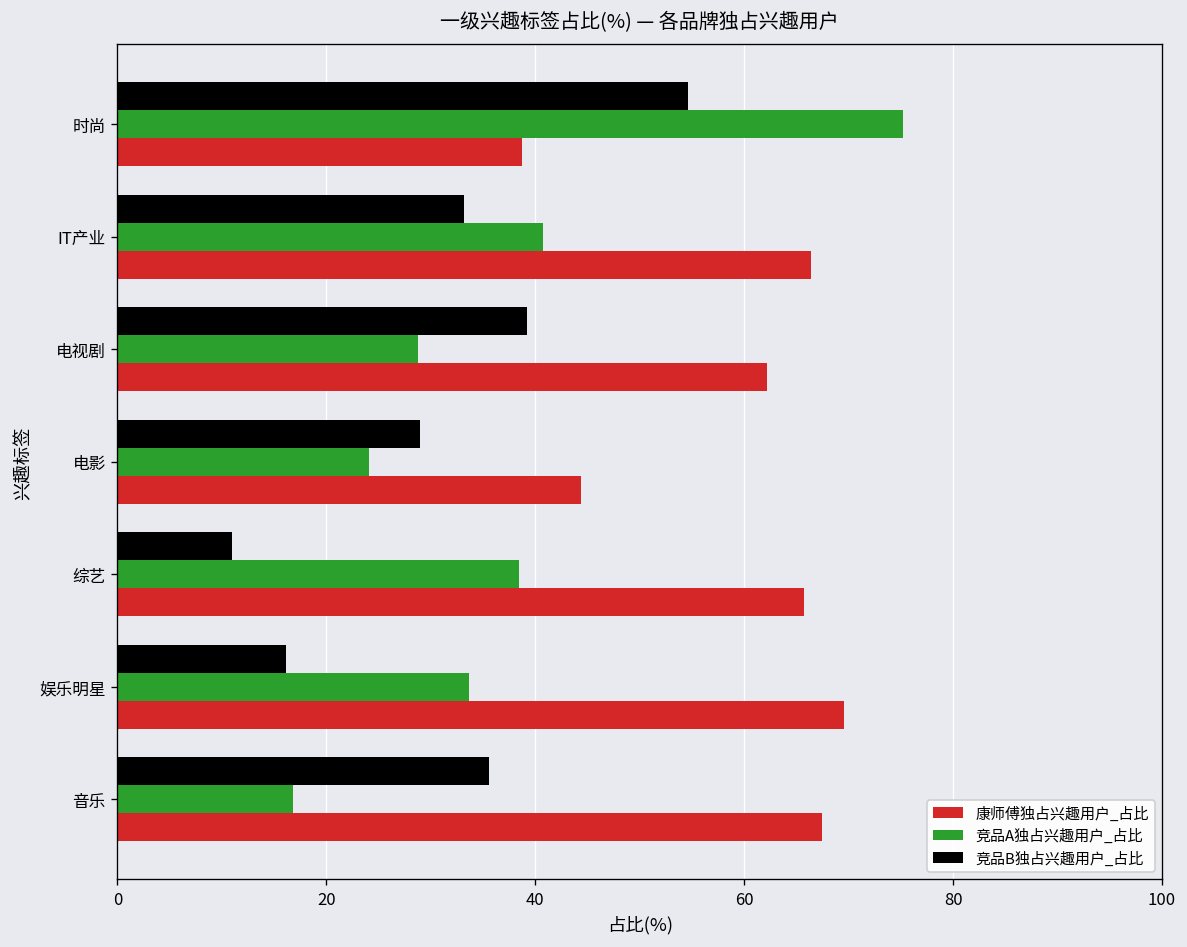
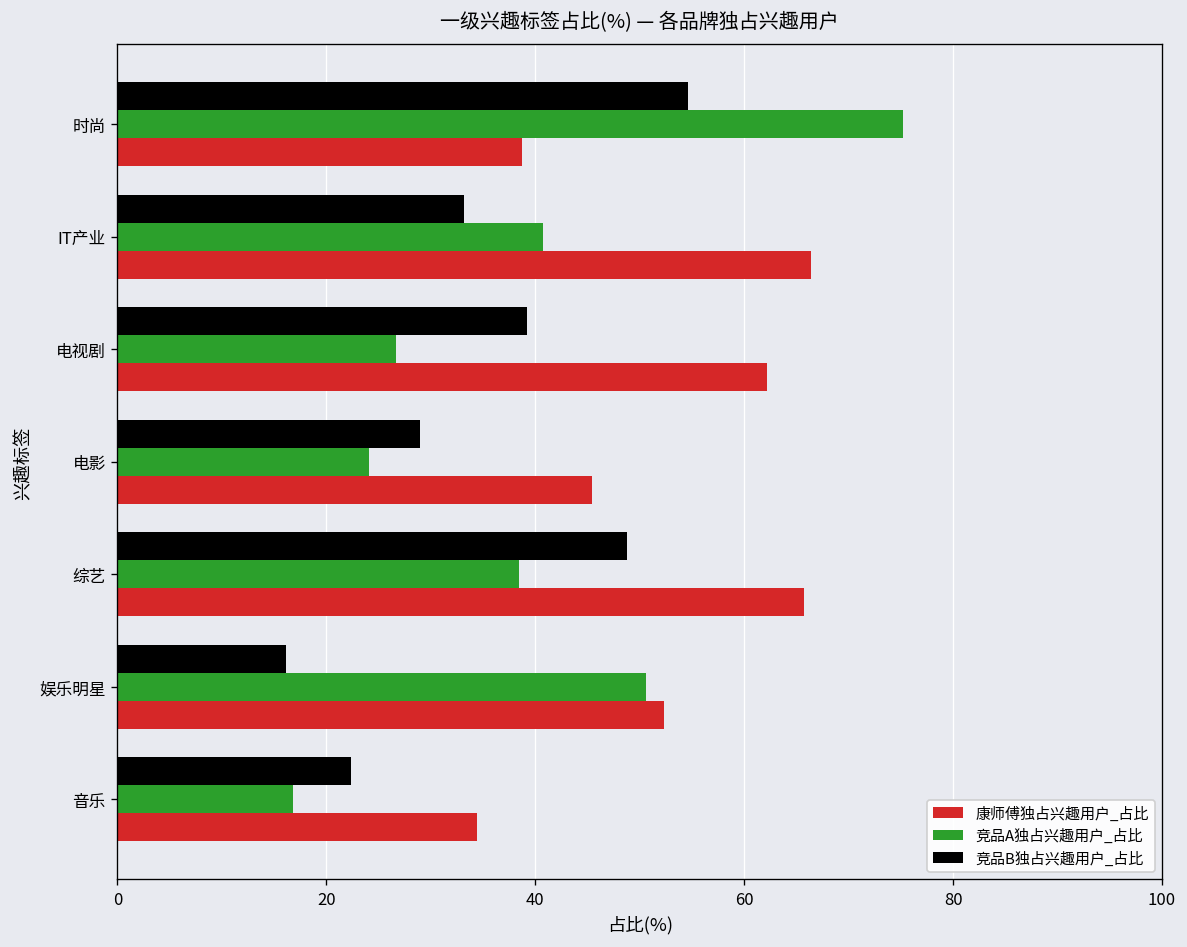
竞品A独占兴趣用户_占比, 电视剧: 29 -> 27
康师傅独占兴趣用户_占比, 电影: 44 -> 45
竞品B独占兴趣用户_占比, 综艺: 11 -> 49
竞品A独占兴趣用户_占比, 娱乐明星: 34 -> 51
康师傅独占兴趣用户_占比, 娱乐明星: 70 -> 52
竞品B独占兴趣用户_占比, 音乐: 36 -> 22
康师傅独占兴趣用户_占比, 音乐: 67 -> 34
